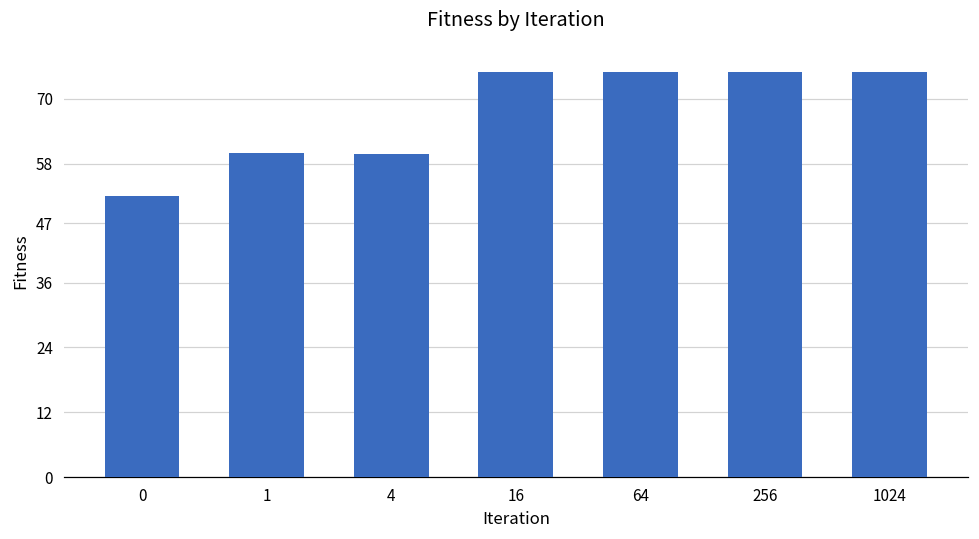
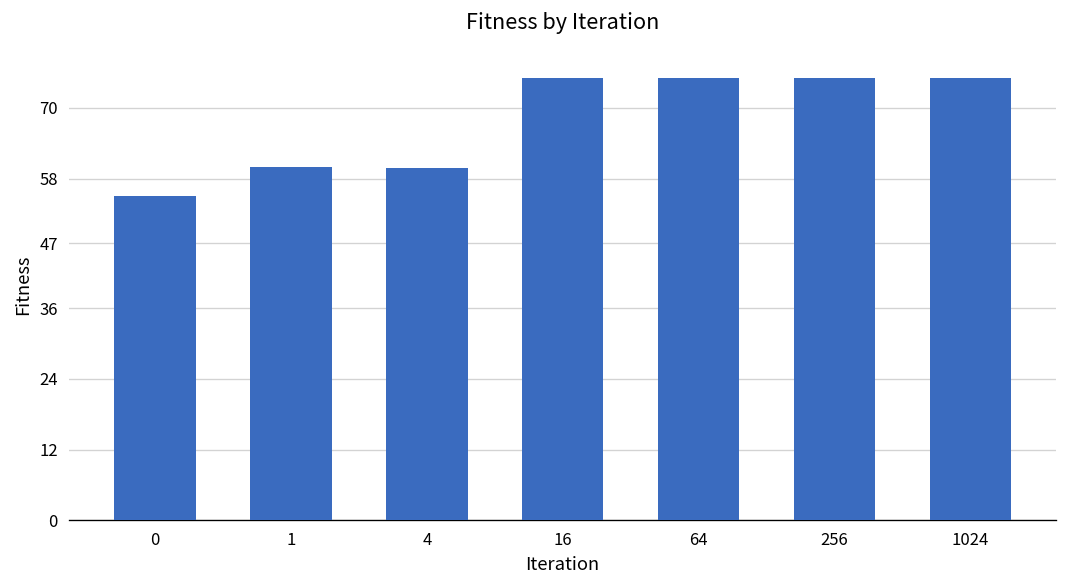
0: 52 -> 55
